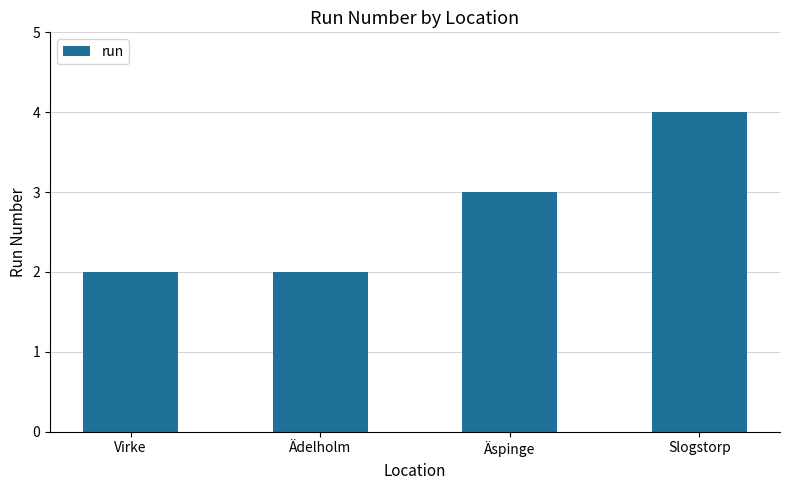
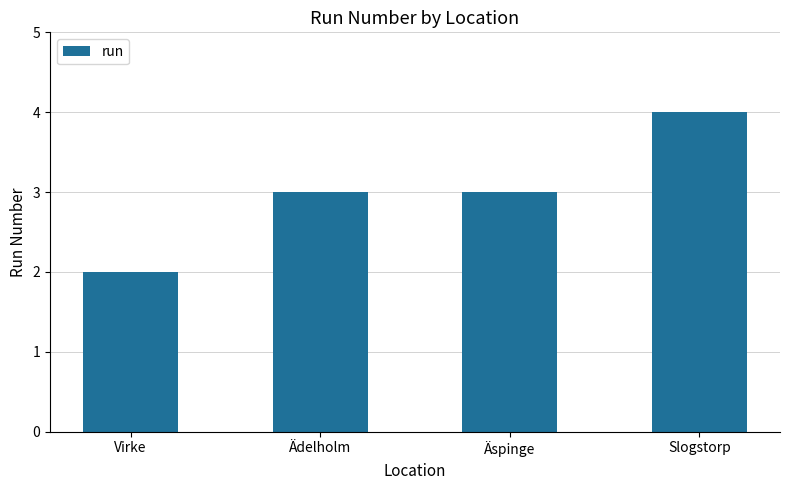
Ädelholm: 2 -> 3
